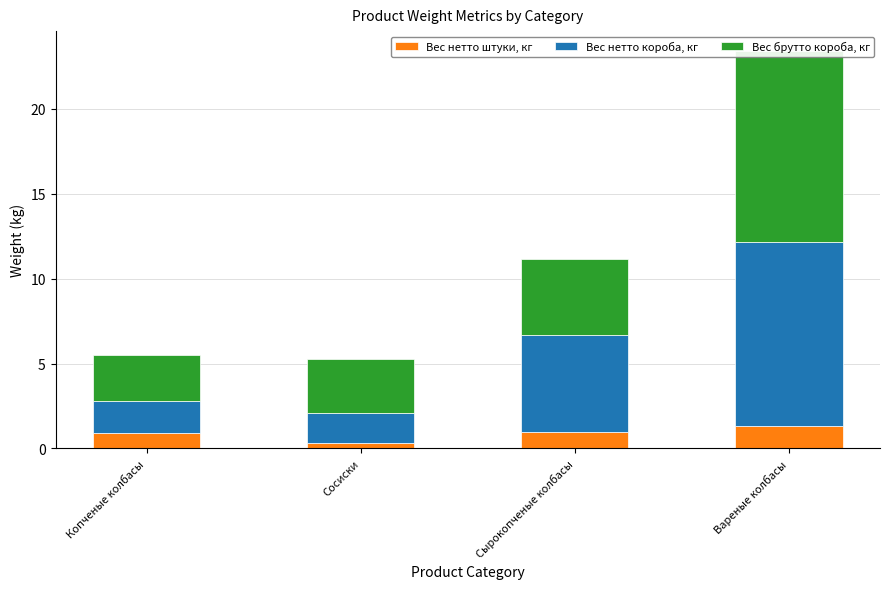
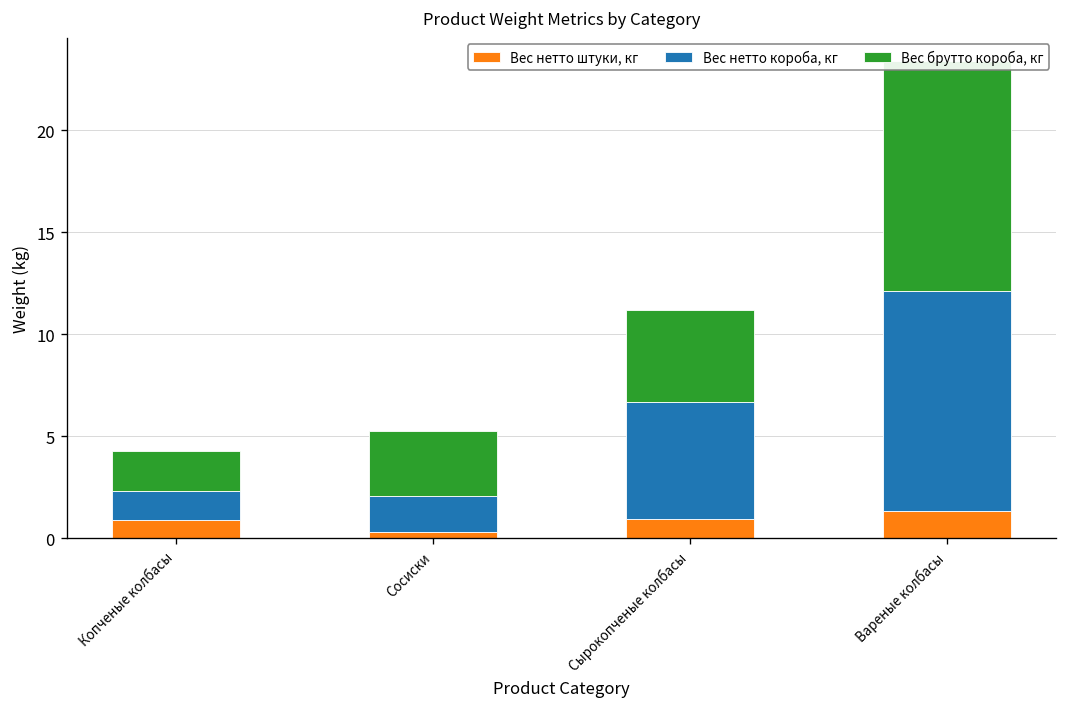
Вес нетто короба, кг, Копченые колбасы: 1.9 -> 1.4
Вес брутто короба, кг, Копченые колбасы: 2.7 -> 2.0
